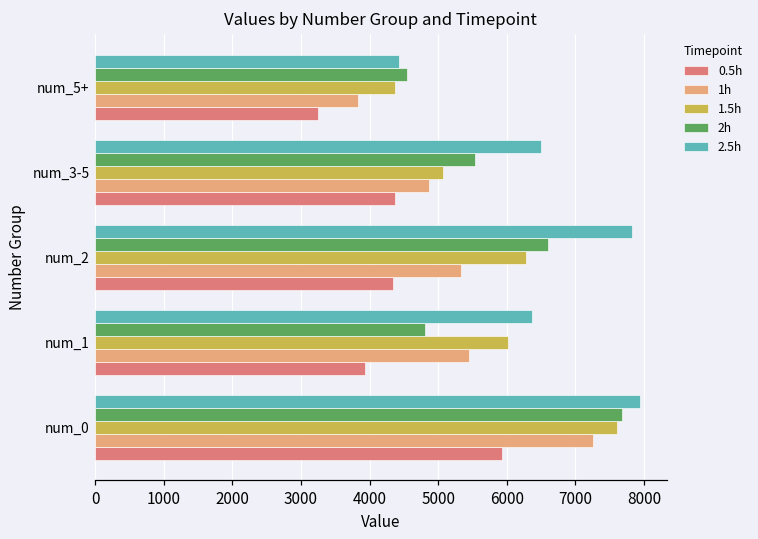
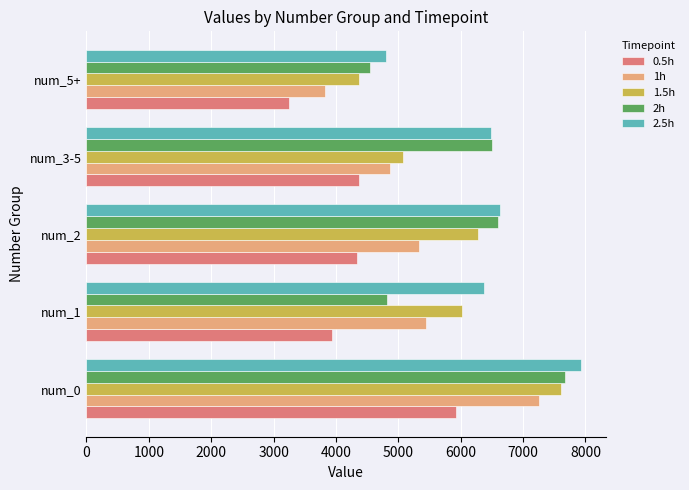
2.5h, num_5+: 4400 -> 4800
2h, num_3-5: 5500 -> 6500
2.5h, num_2: 7800 -> 6600
